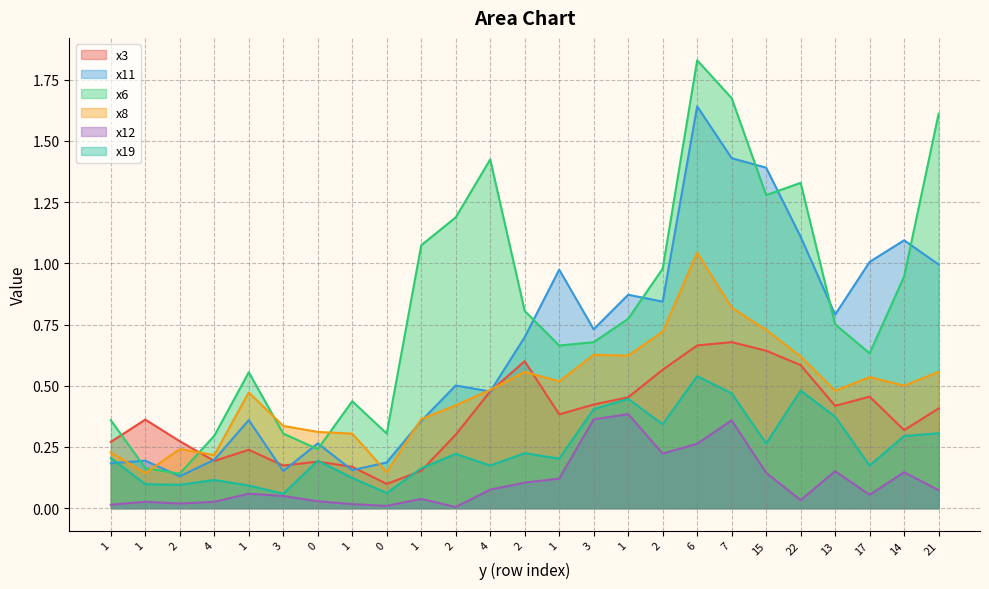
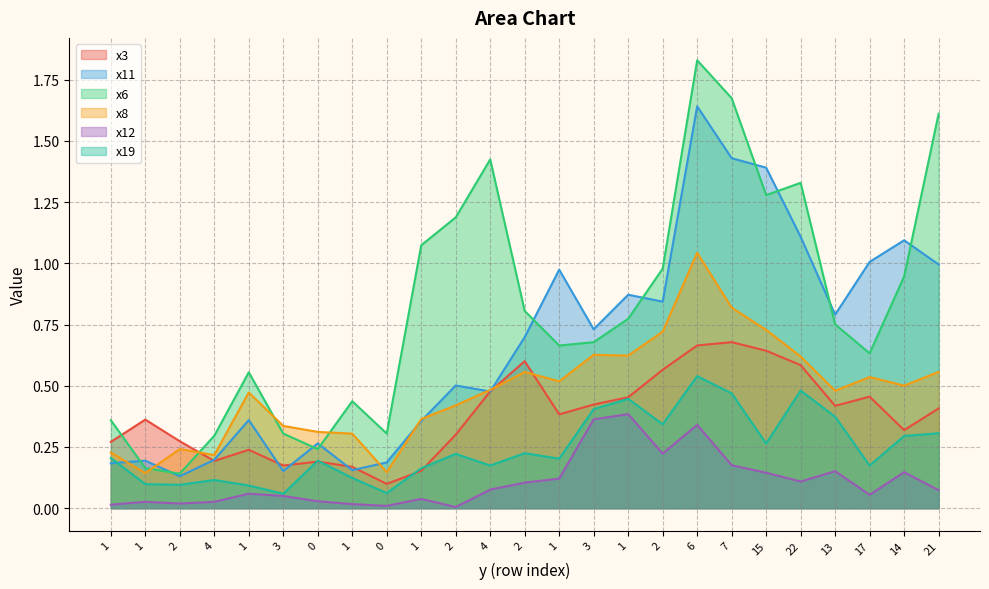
x12, 6: 0.26 -> 0.34
x12, 7: 0.36 -> 0.18
x12, 22: 0.03 -> 0.11
